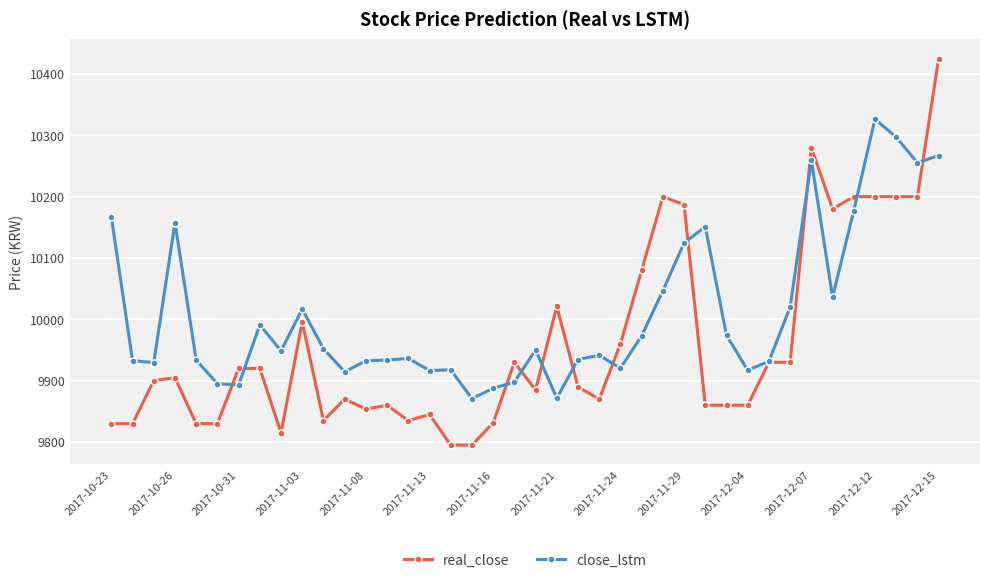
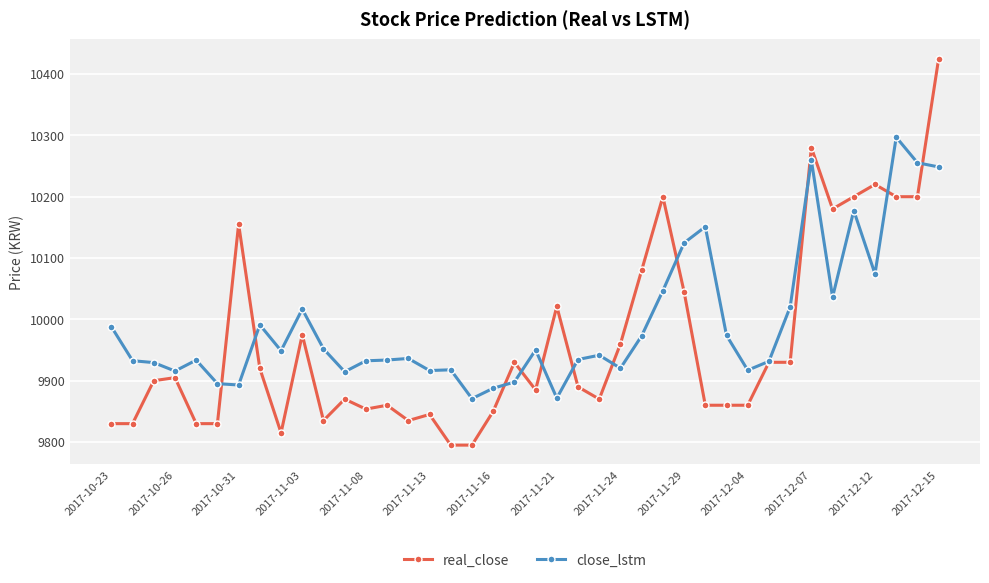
close_lstm, 2017-10-23: 10170 -> 9990
close_lstm, 2017-10-26: 10160 -> 9920
real_close, 2017-10-31: 9920 -> 10160
real_close, 2017-11-03: 10000 -> 9980
real_close, 2017-11-16: 9830 -> 9850
real_close, 2017-11-29: 10190 -> 10050
real_close, 2017-12-12: 10200 -> 10220
close_lstm, 2017-12-12: 10330 -> 10070
close_lstm, 2017-12-15: 10270 -> 10250
